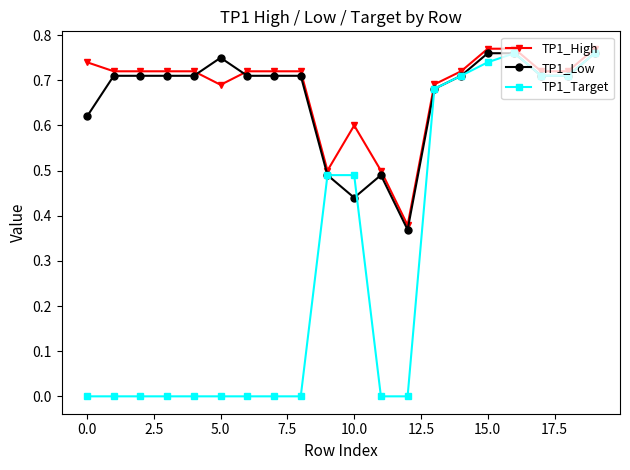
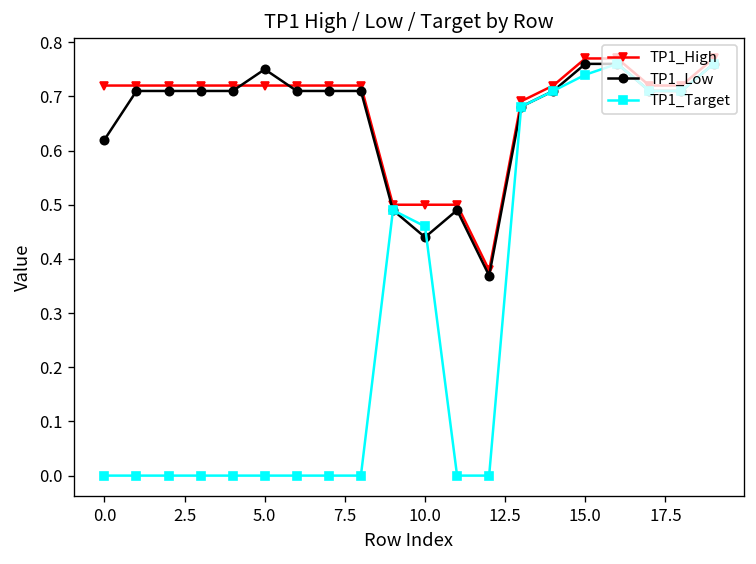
TP1_High, 0.0: 0.74 -> 0.72
TP1_High, 5.0: 0.69 -> 0.72
TP1_High, 10.0: 0.6 -> 0.5
TP1_Target, 10.0: 0.49 -> 0.46
